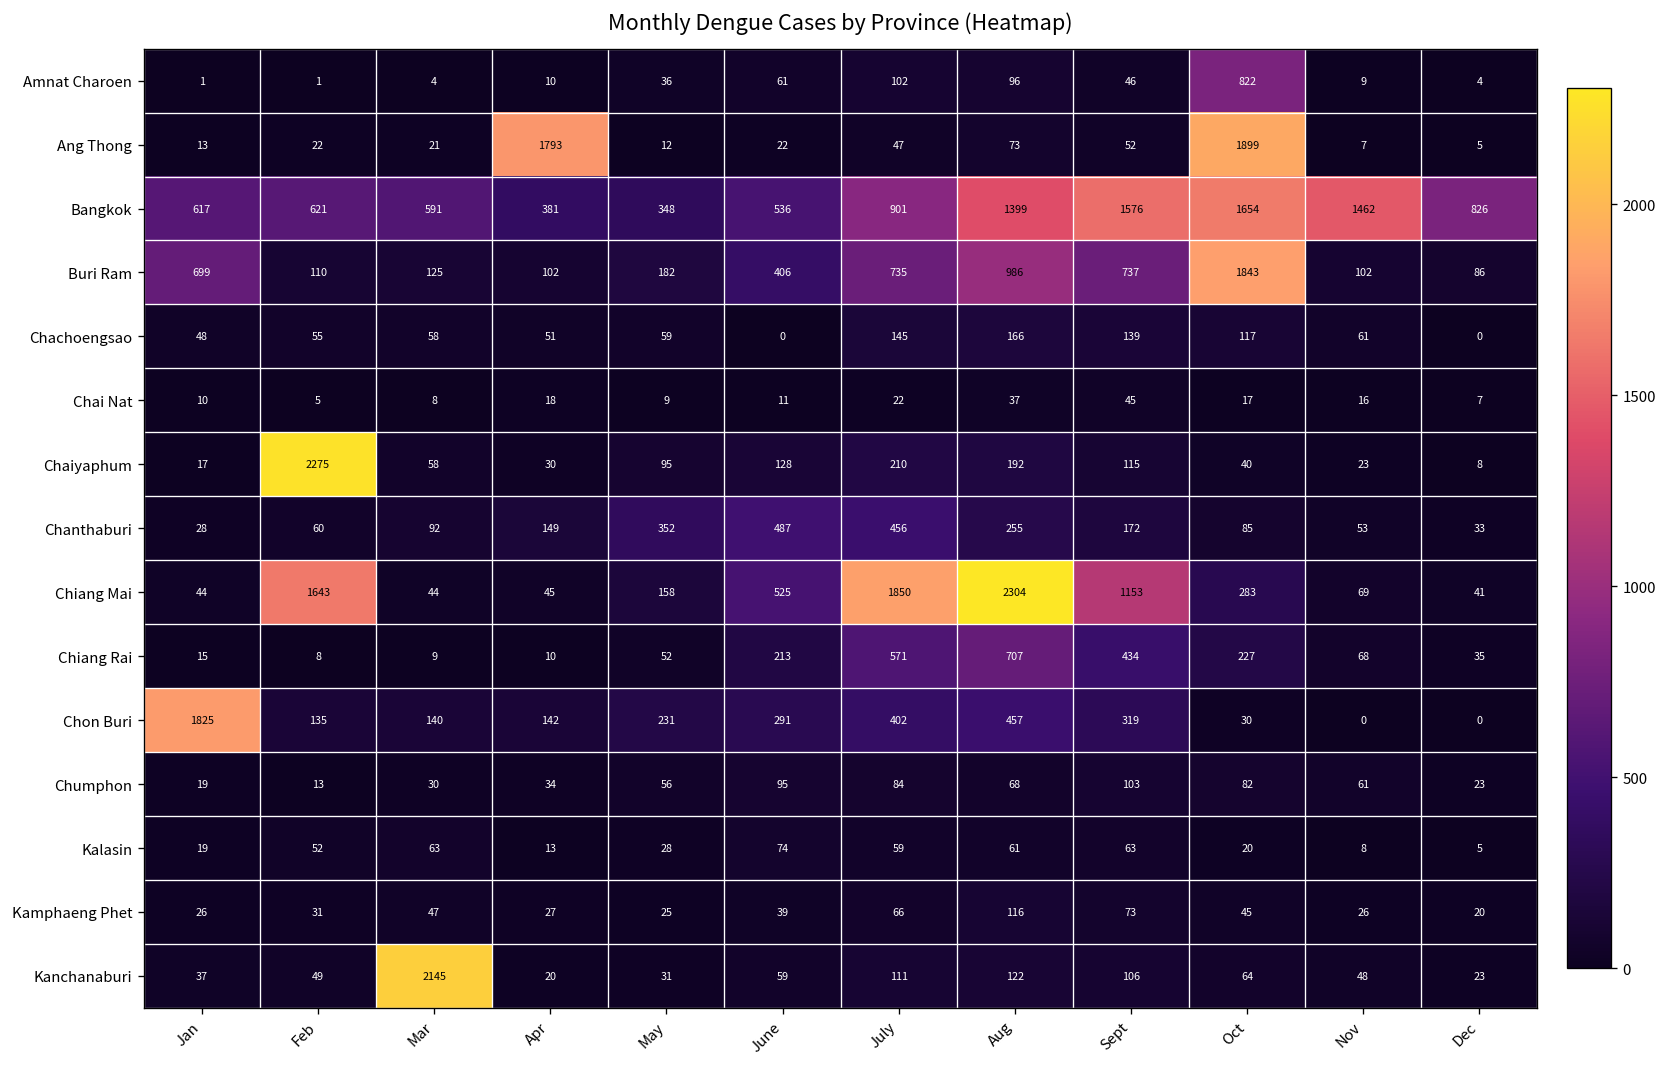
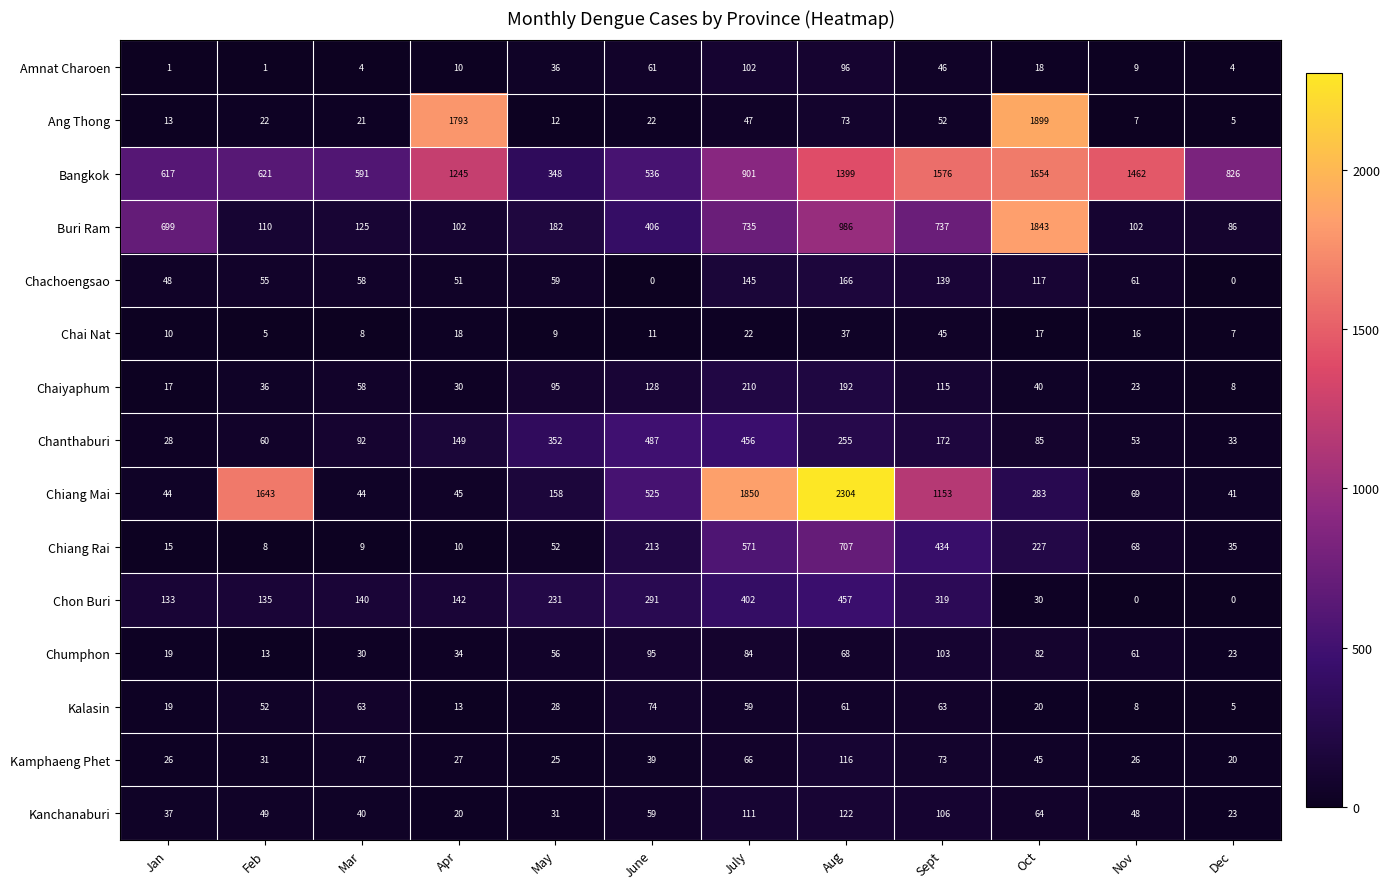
Amnat Charoen, Oct: 822 -> 18
Bangkok, Apr: 381 -> 1245
Chaiyaphum, Feb: 2275 -> 36
Chon Buri, Jan: 1825 -> 133
Kanchanaburi, Mar: 2145 -> 40
